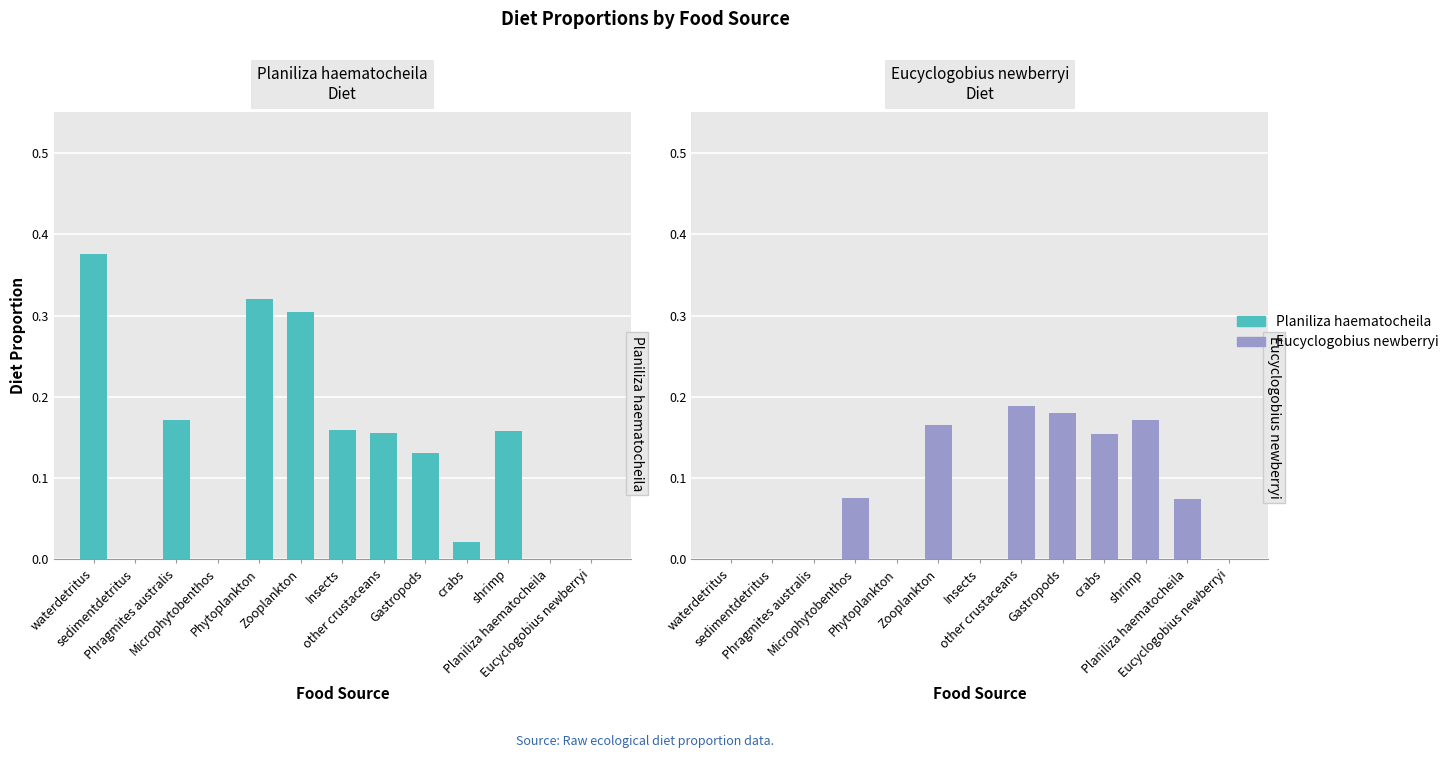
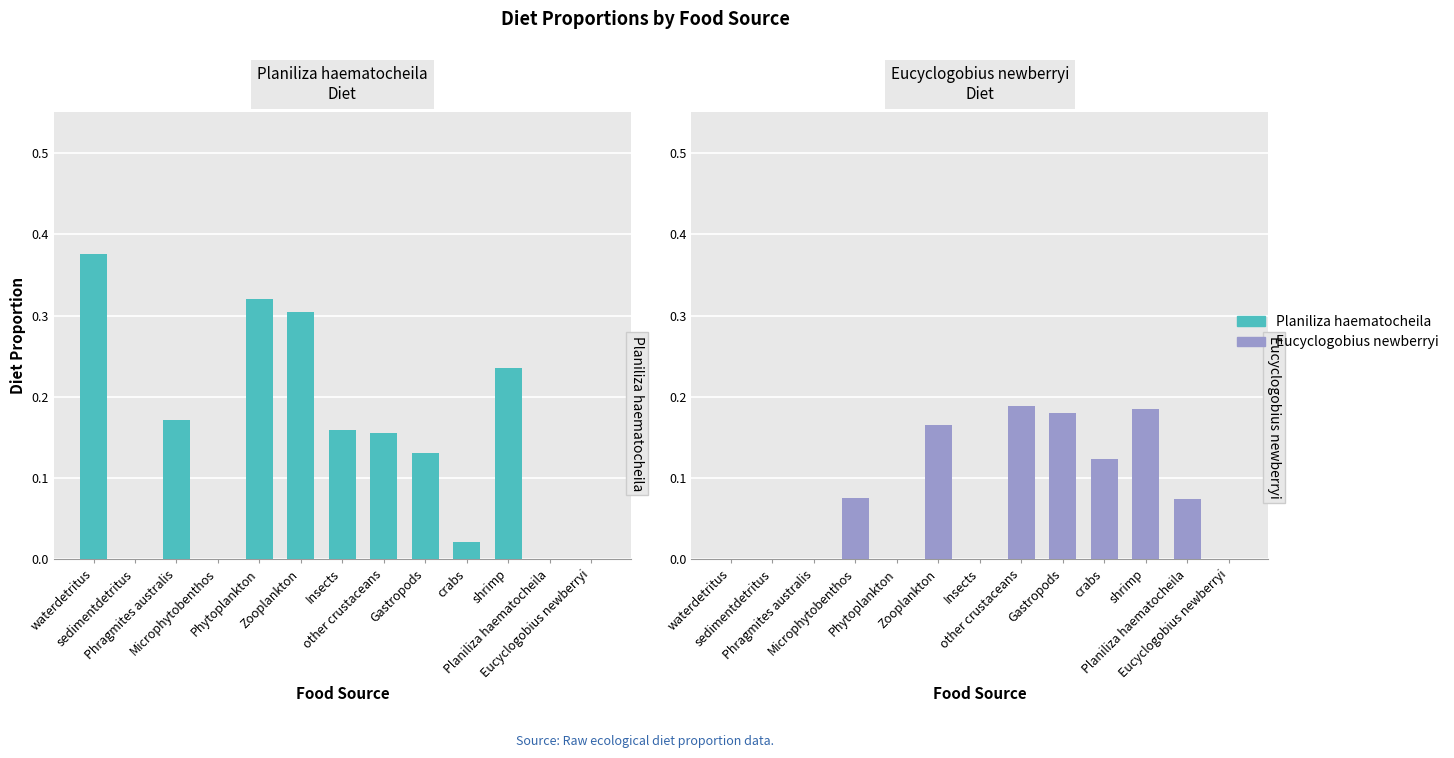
Planiliza haematocheila Diet, shrimp: 0.16 -> 0.24
Eucyclogobius newberryi Diet, crabs: 0.15 -> 0.12
Eucyclogobius newberryi Diet, shrimp: 0.17 -> 0.19
